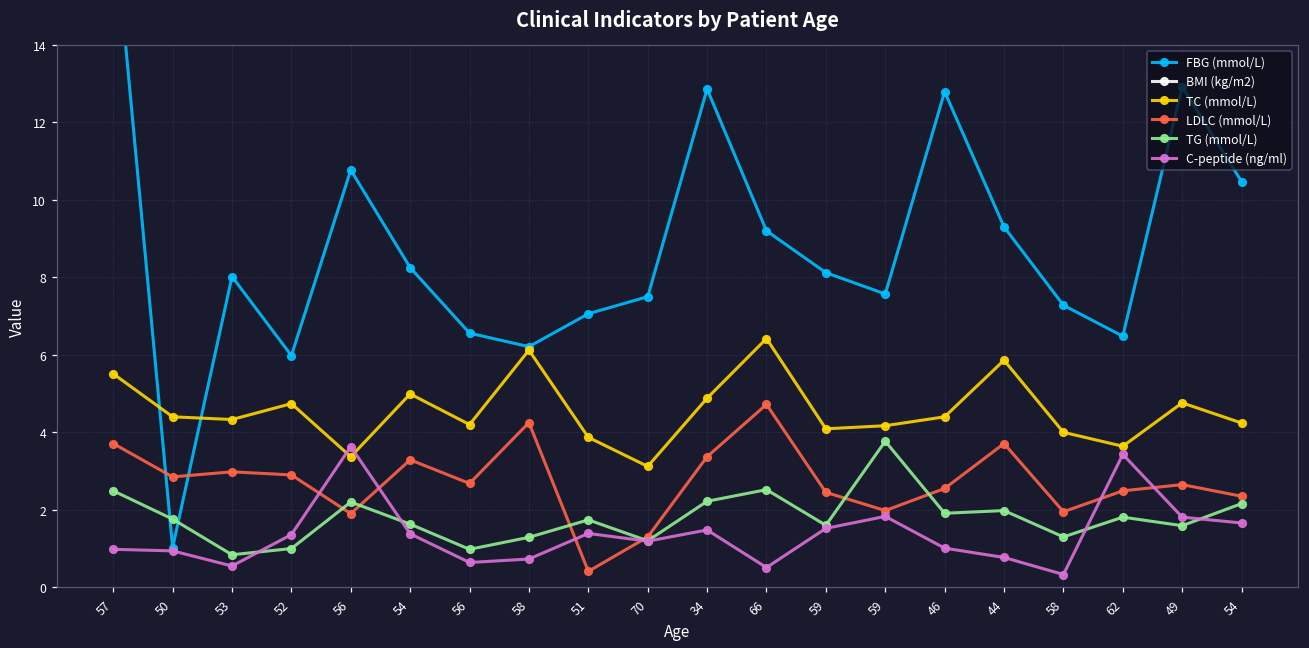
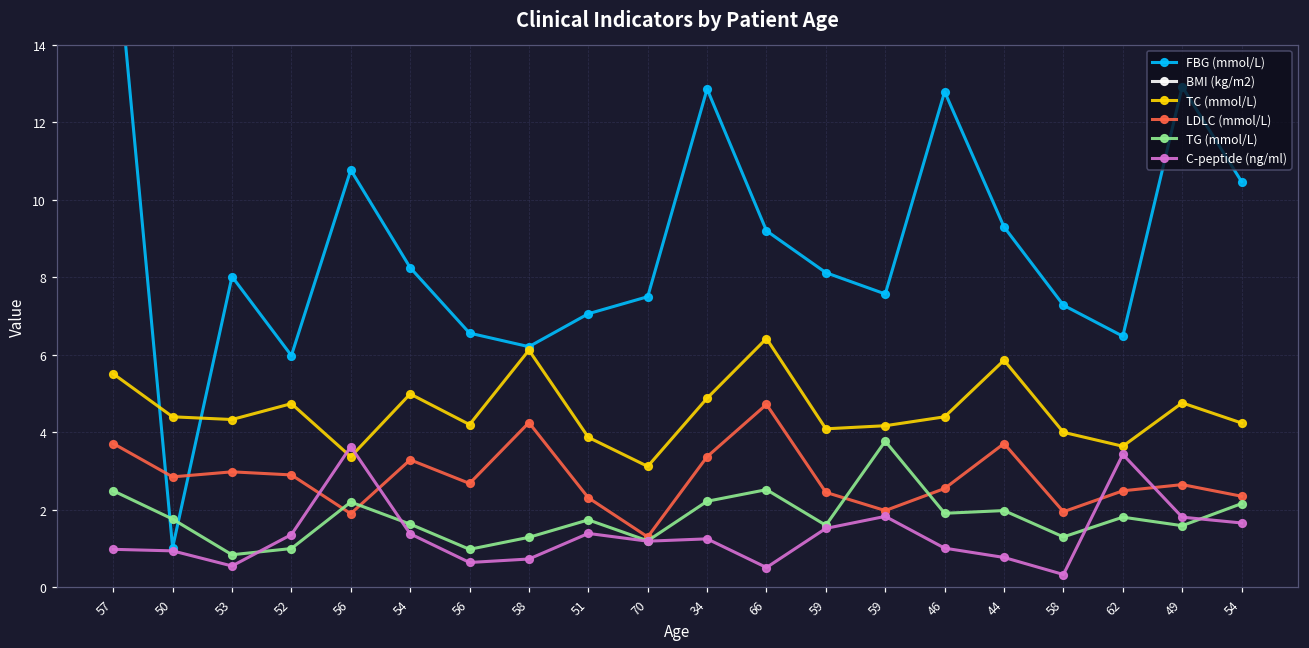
LDLC (mmol/L), 51: 0.4 -> 2.3
C-peptide (ng/ml), 34: 1.5 -> 1.3
